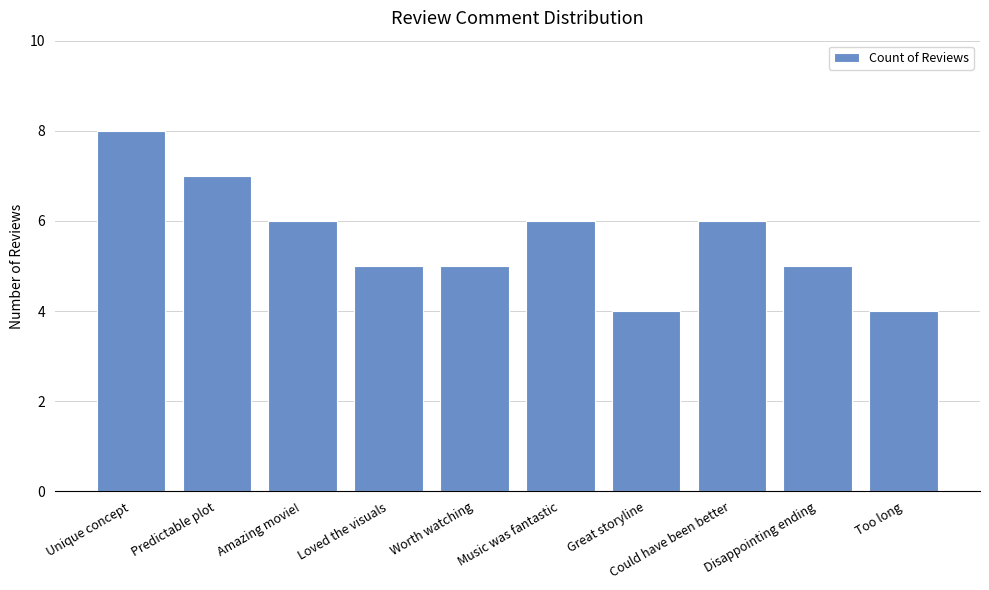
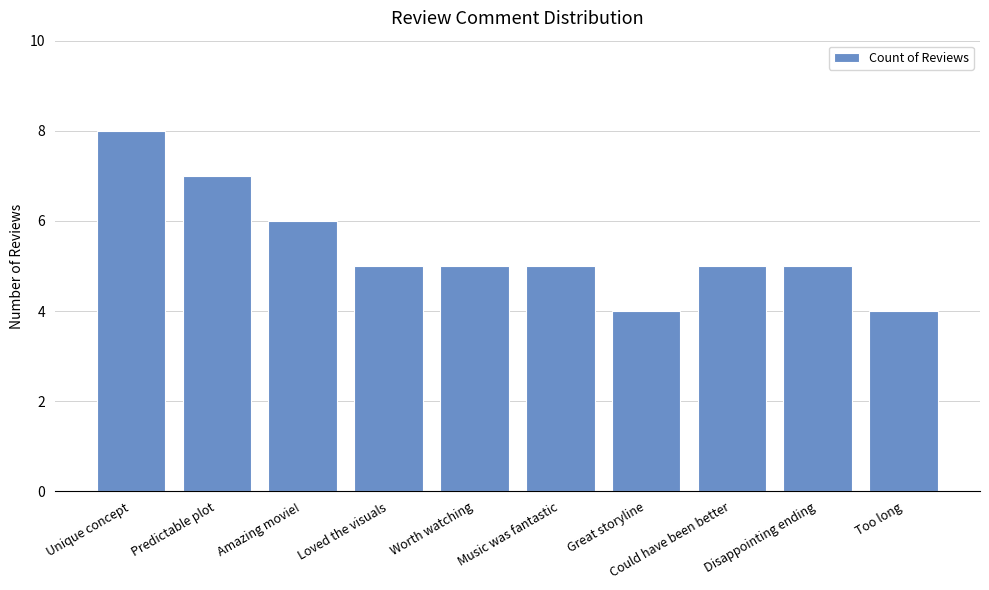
Music was fantastic: 6 -> 5
Could have been better: 6 -> 5
